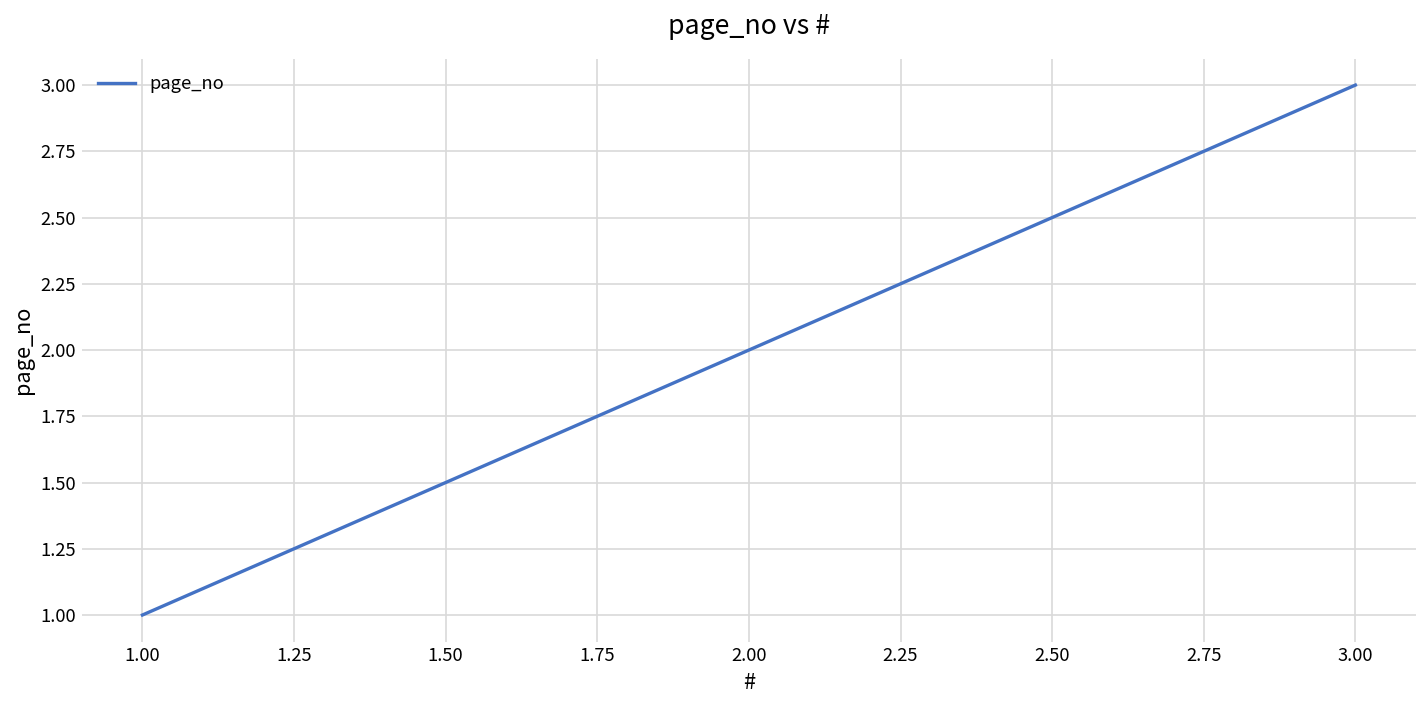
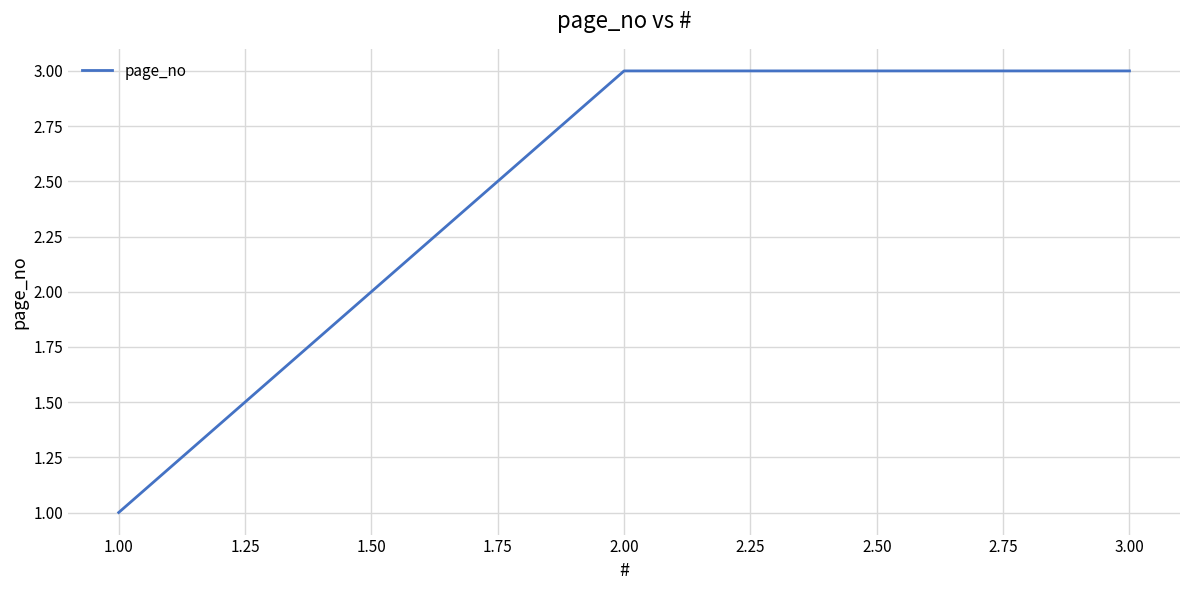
2.00: 2 -> 3
